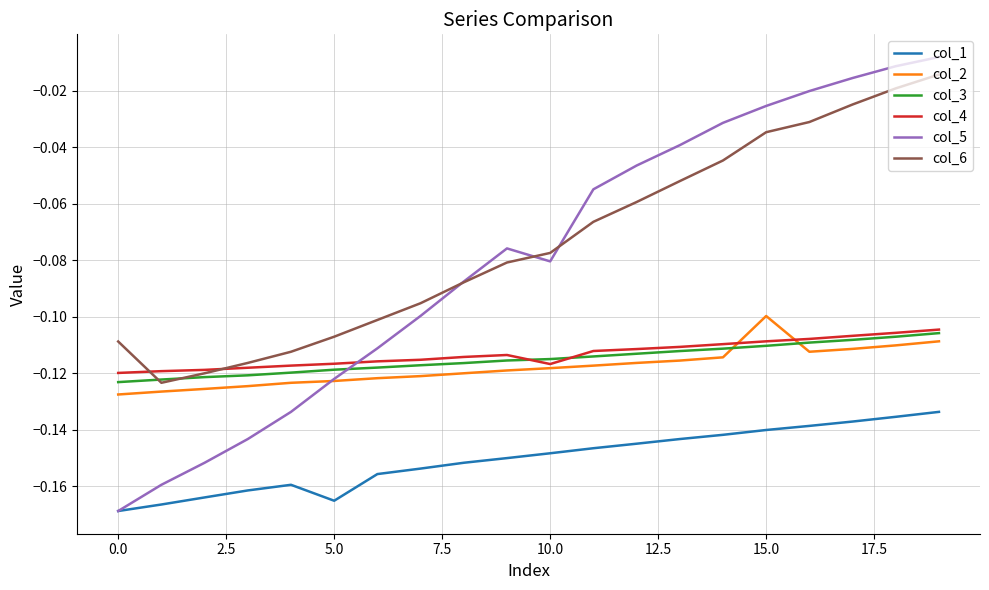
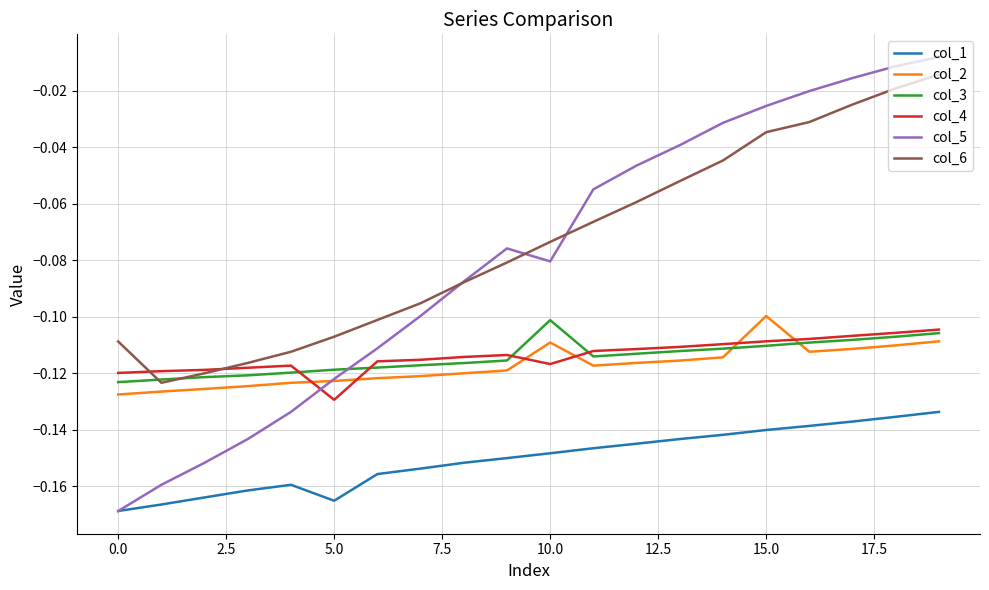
col_4, 5.0: -0.117 -> -0.129
col_2, 10.0: -0.118 -> -0.109
col_3, 10.0: -0.115 -> -0.101
col_6, 10.0: -0.077 -> -0.074
